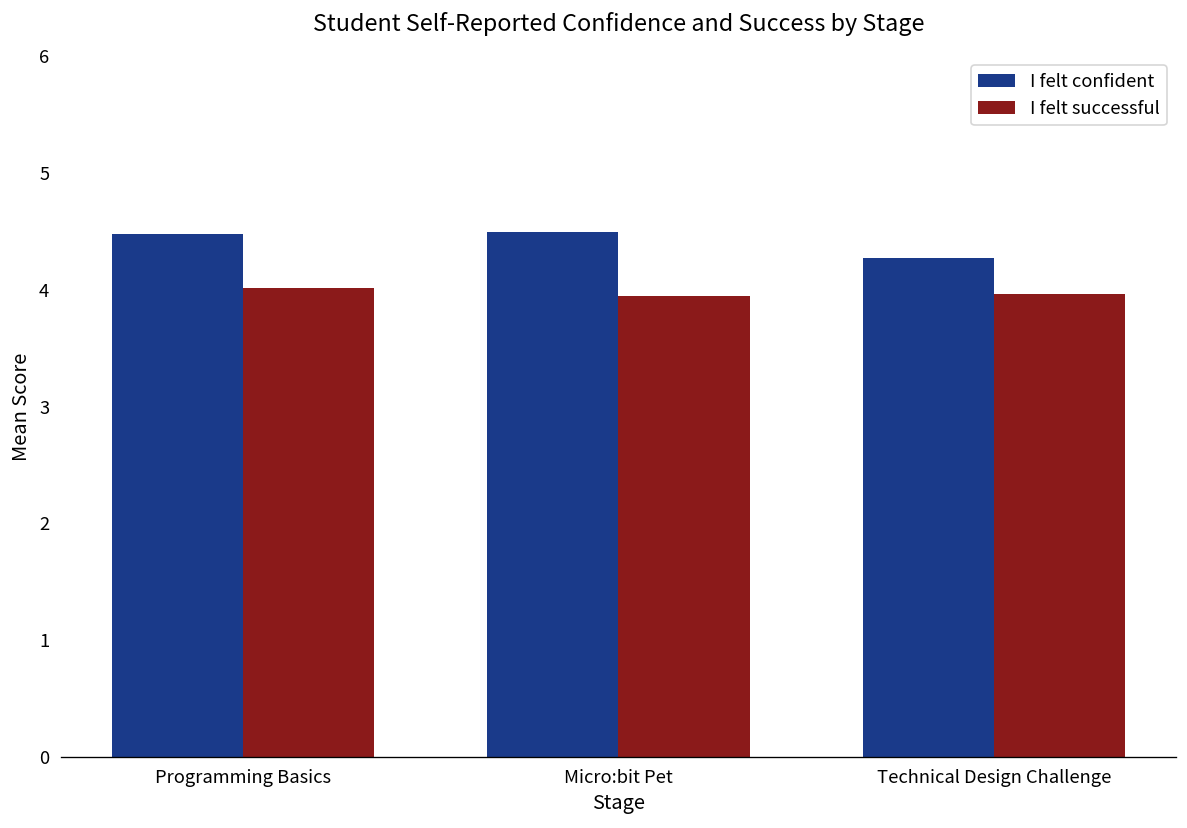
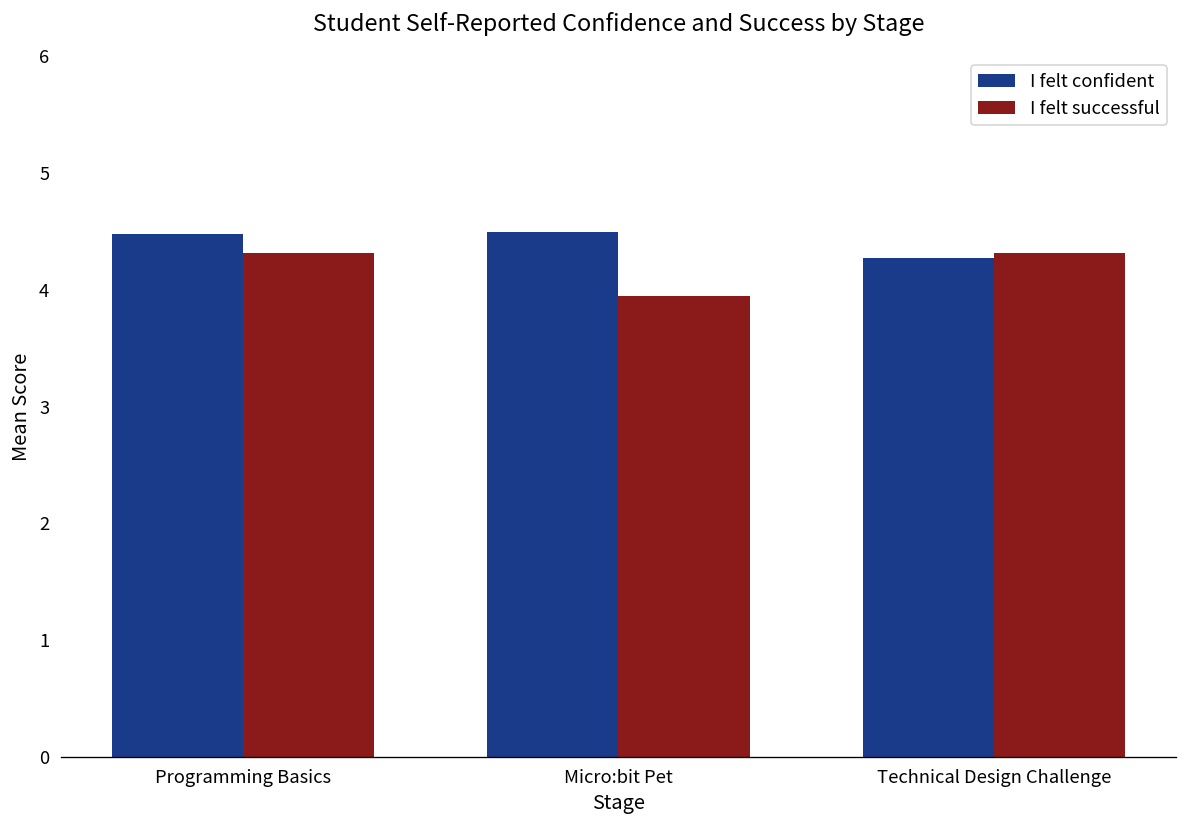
I felt successful, Programming Basics: 4.0 -> 4.3
I felt successful, Technical Design Challenge: 4.0 -> 4.3
